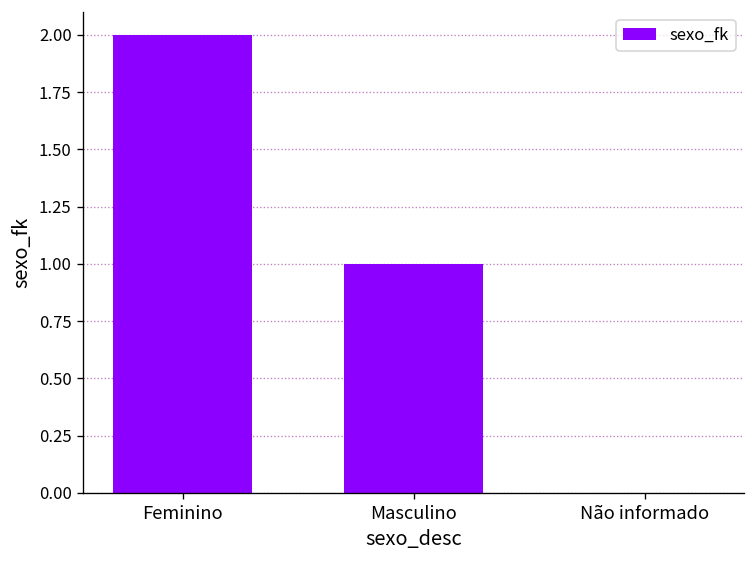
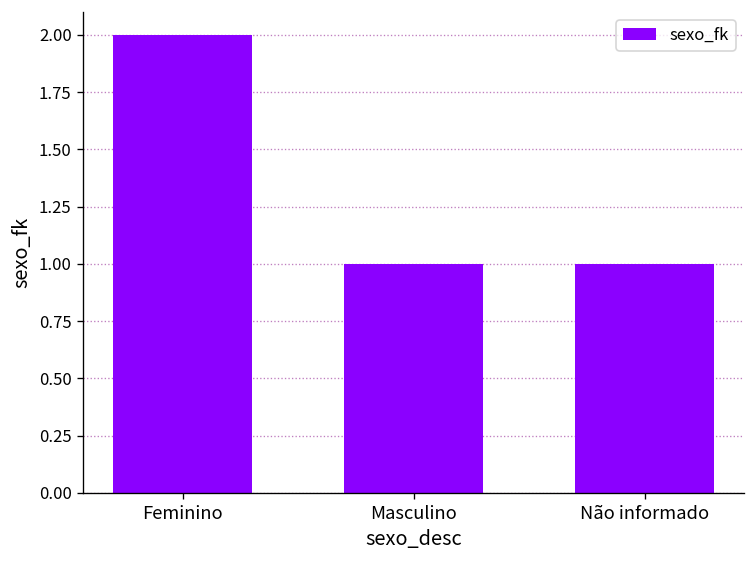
Não informado: 0 -> 1
